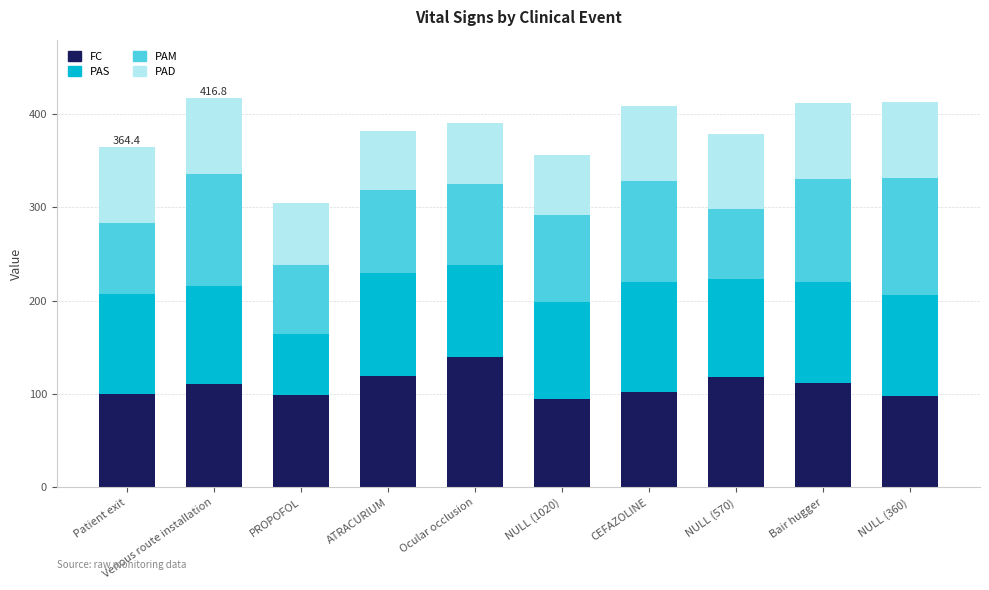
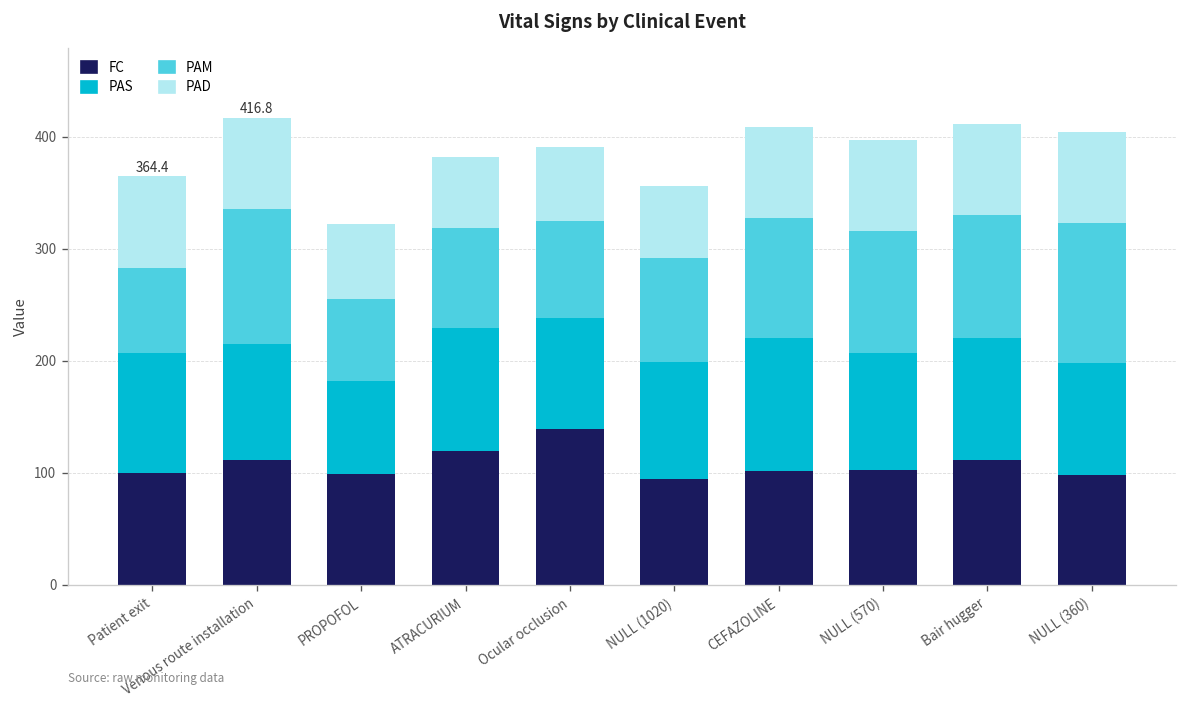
PAS, PROPOFOL: 70 -> 80
FC, NULL (570): 120 -> 100
PAM, NULL (570): 80 -> 110
PAS, NULL (360): 110 -> 100
